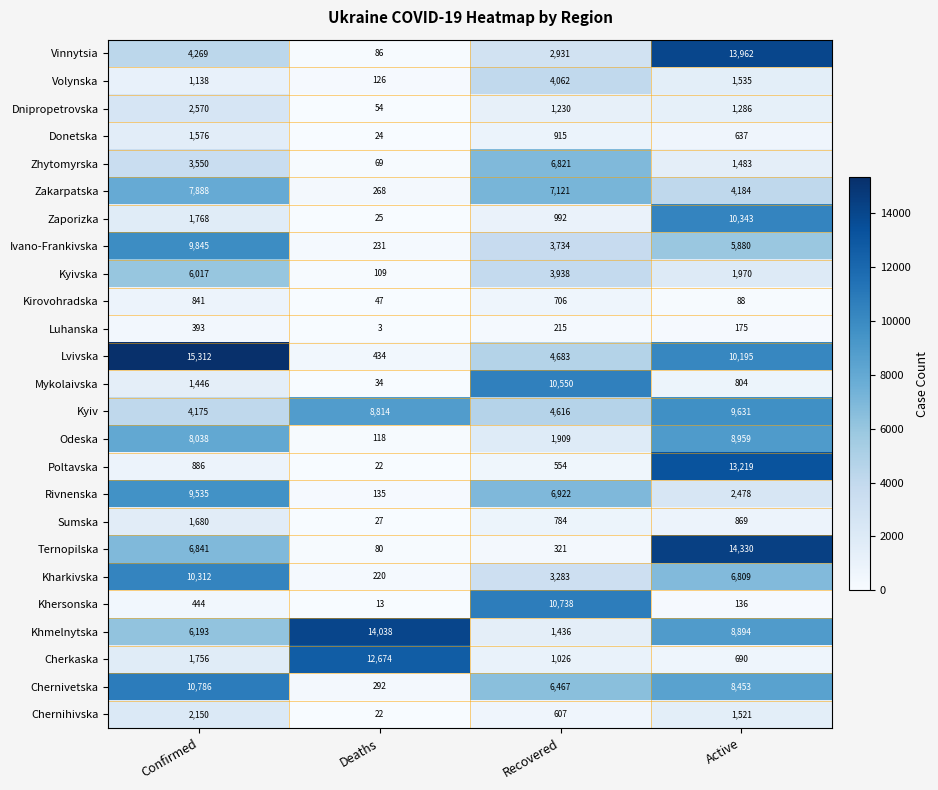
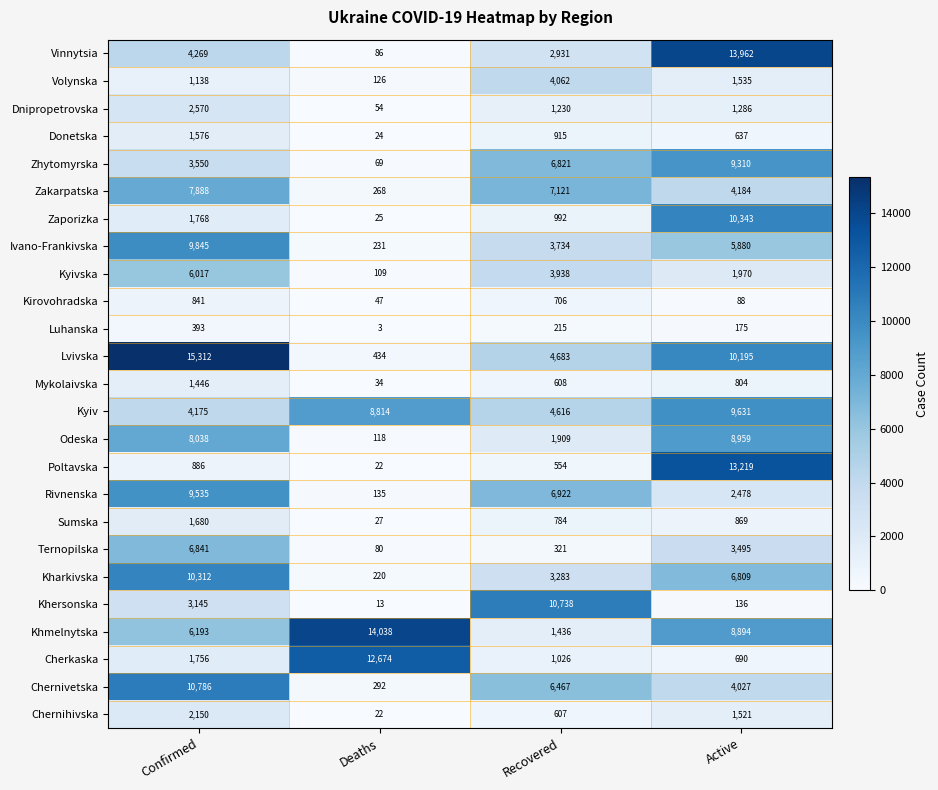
Zhytomyrska, Active: 1,483 -> 9,310
Mykolaivska, Recovered: 10,550 -> 608
Ternopilska, Active: 14,330 -> 3,495
Khersonska, Confirmed: 444 -> 3,145
Chernivetska, Active: 8,453 -> 4,027
